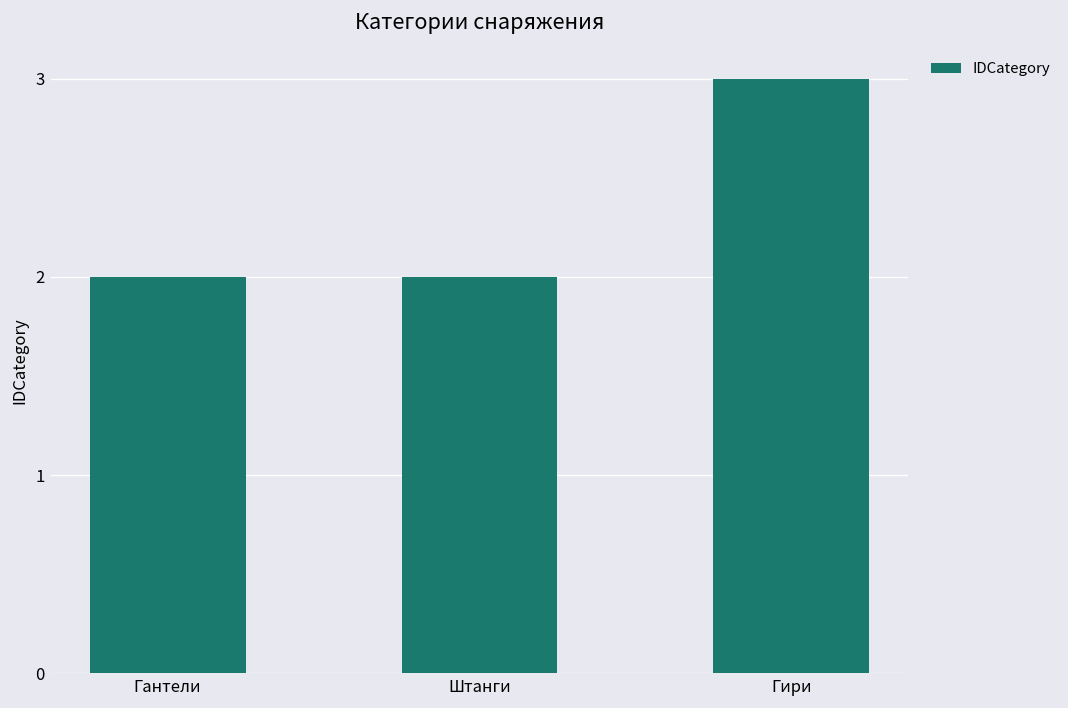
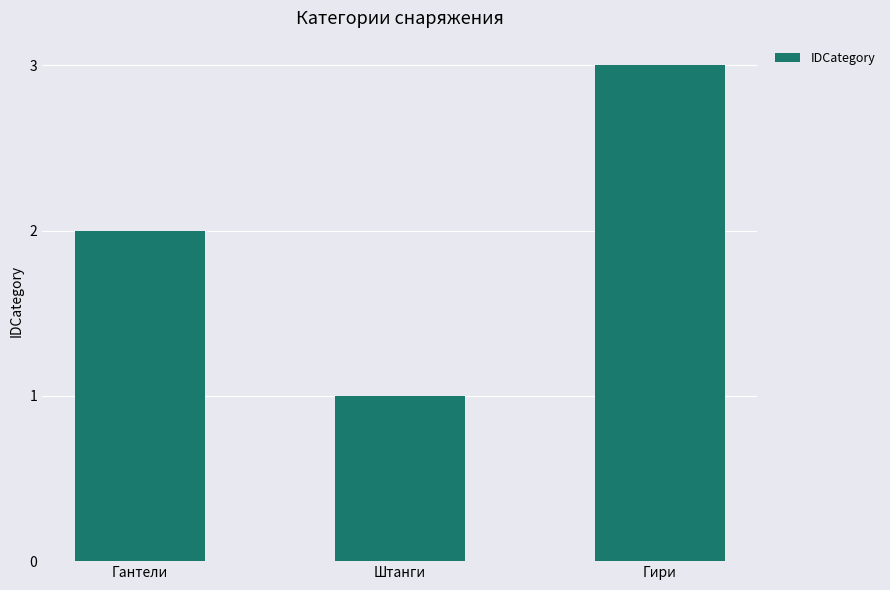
Штанги: 2 -> 1
